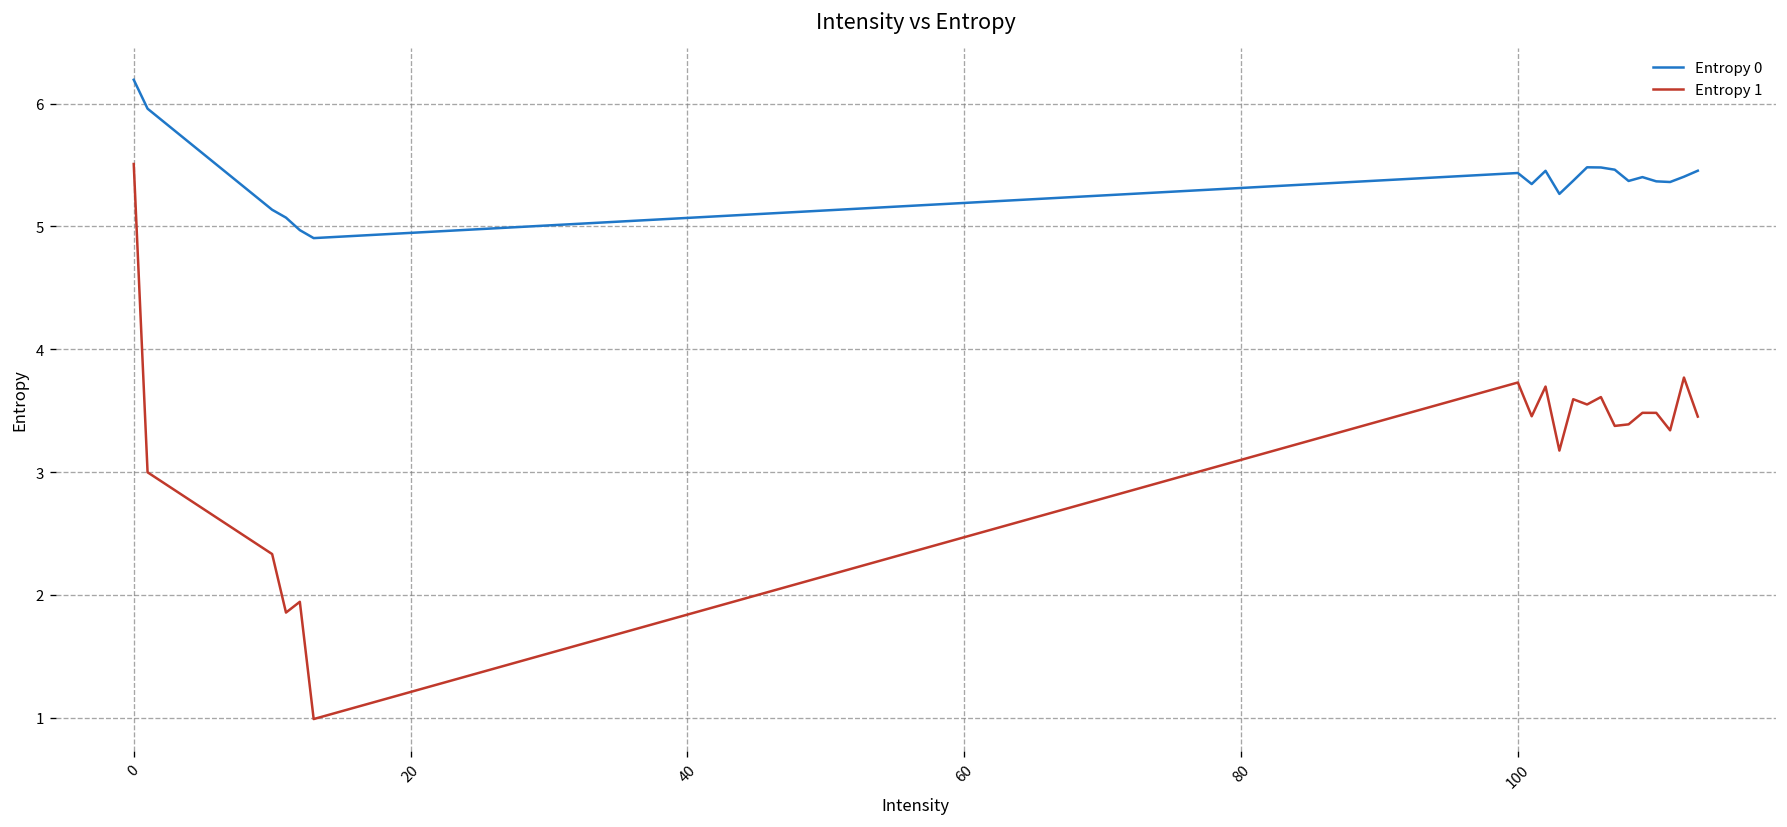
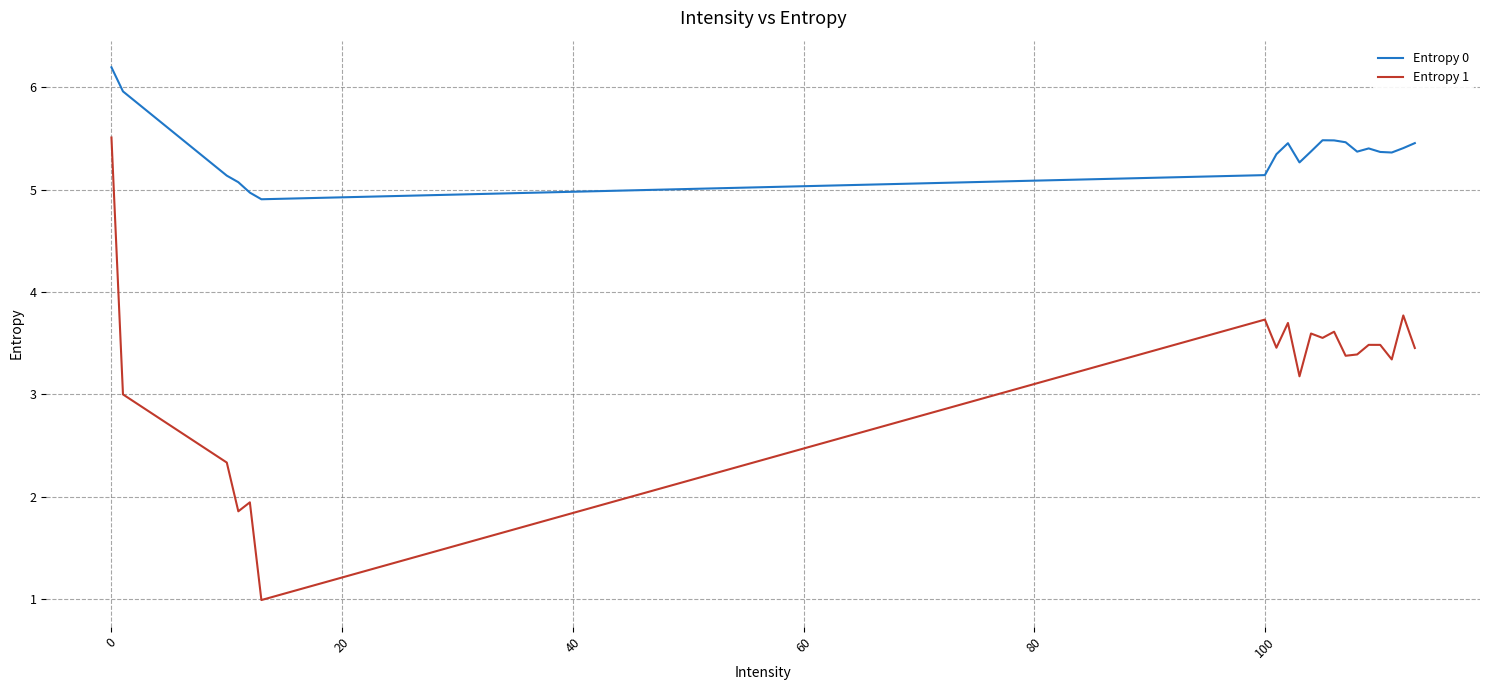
Entropy 0, 100: 5.44 -> 5.14
